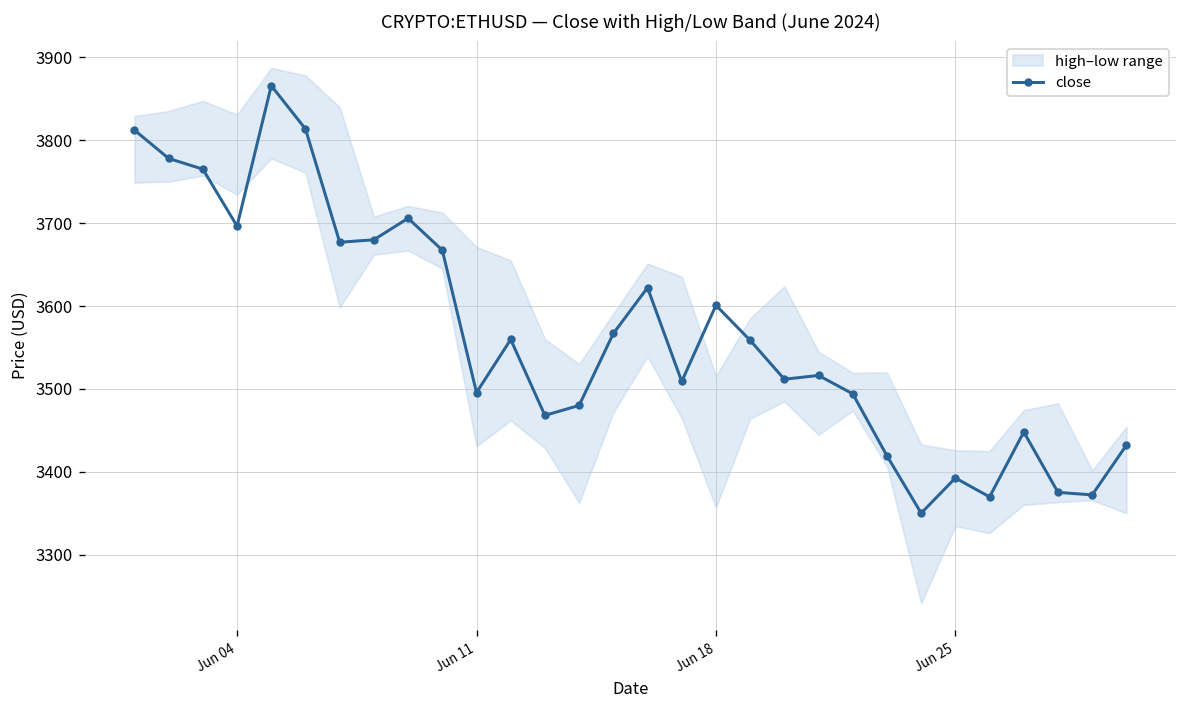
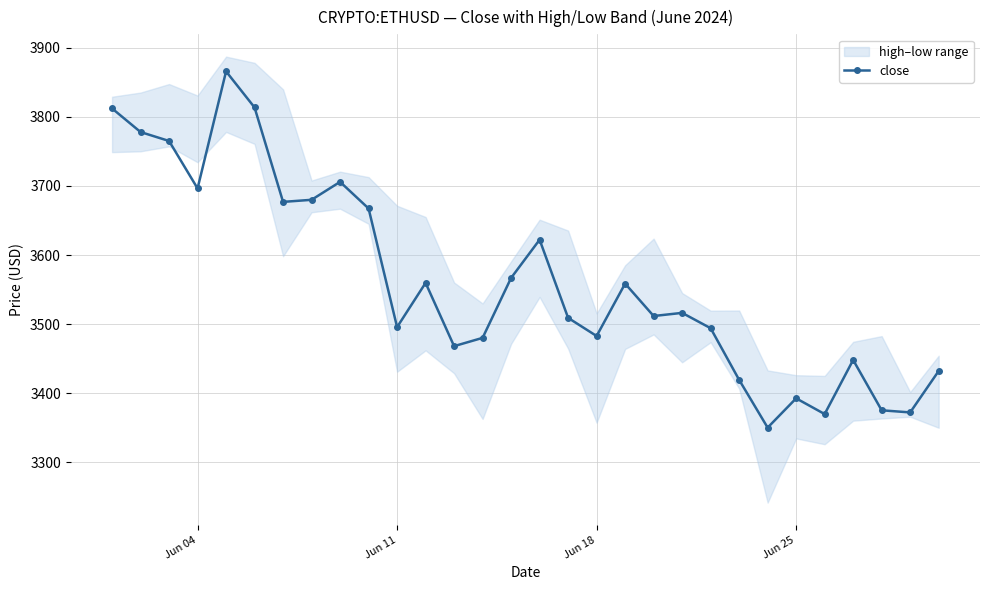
close, Jun 18: 3600 -> 3480
